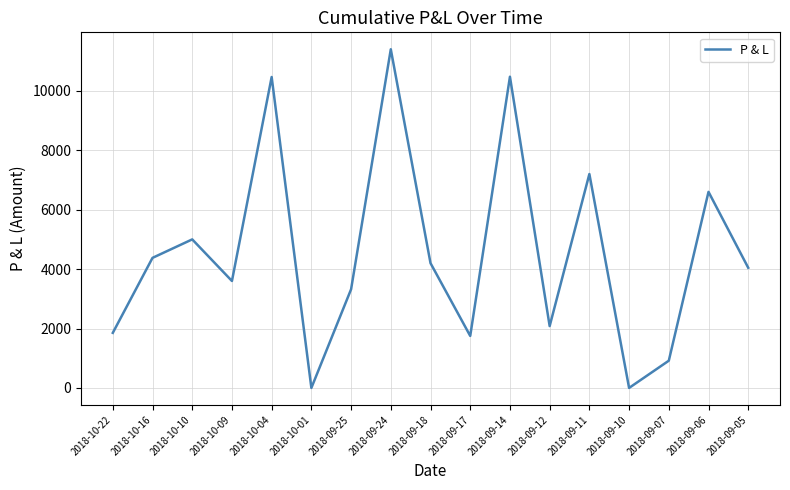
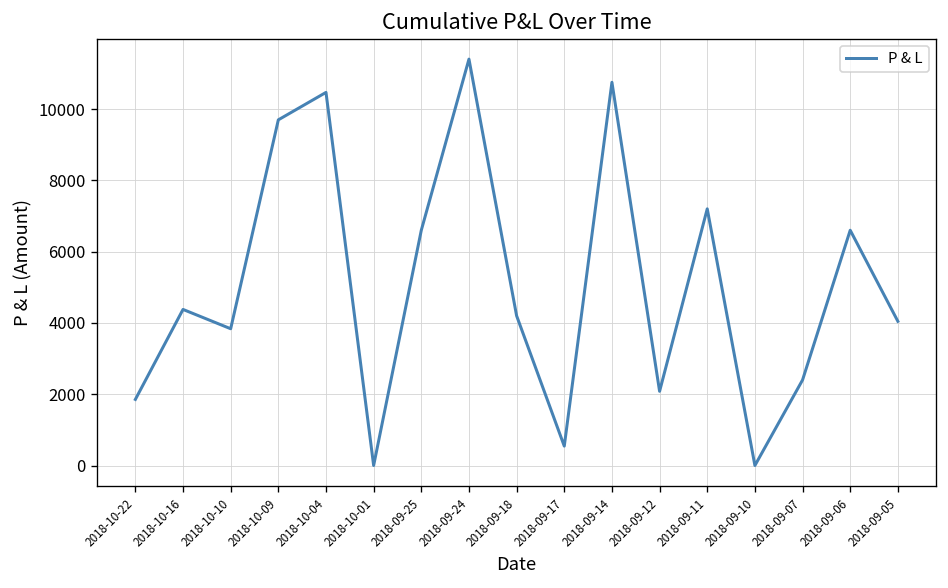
2018-10-10: 5000 -> 3800
2018-10-09: 3600 -> 9700
2018-09-25: 3300 -> 6600
2018-09-17: 1800 -> 500
2018-09-14: 10500 -> 10800
2018-09-07: 900 -> 2400
